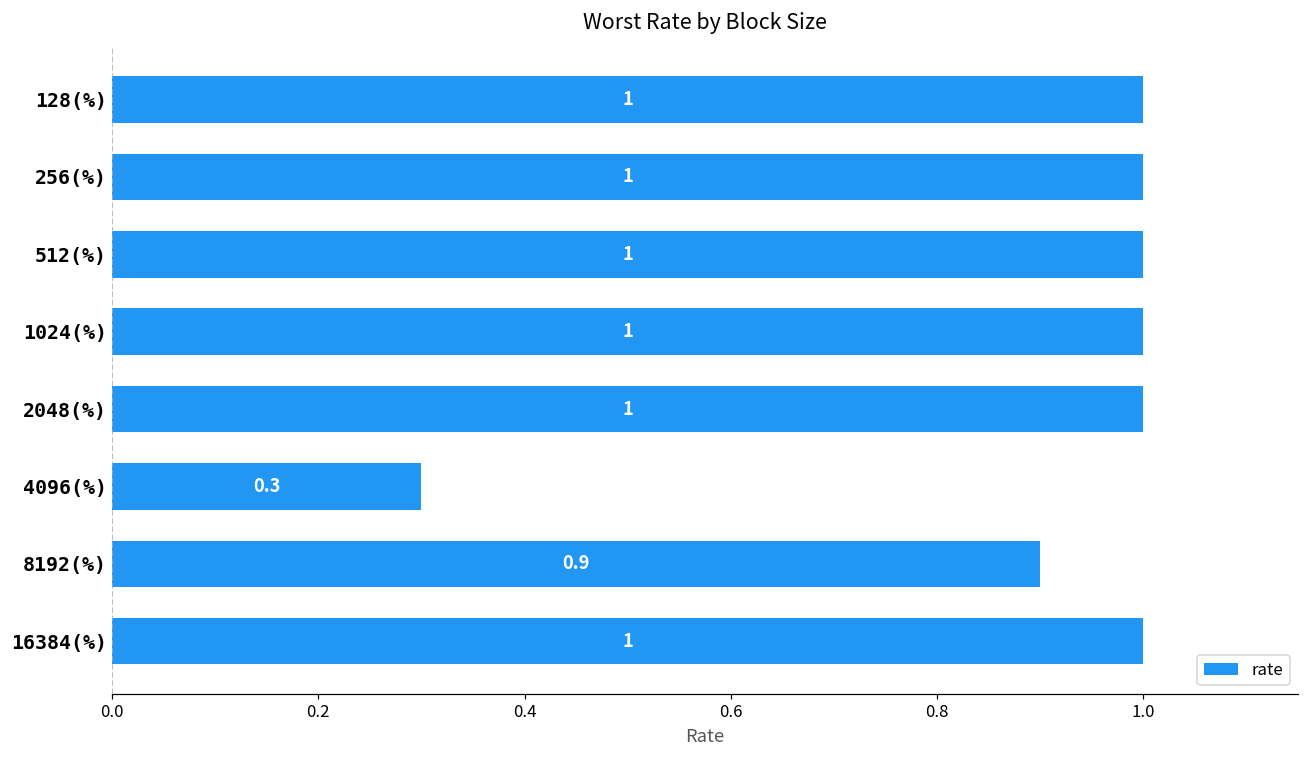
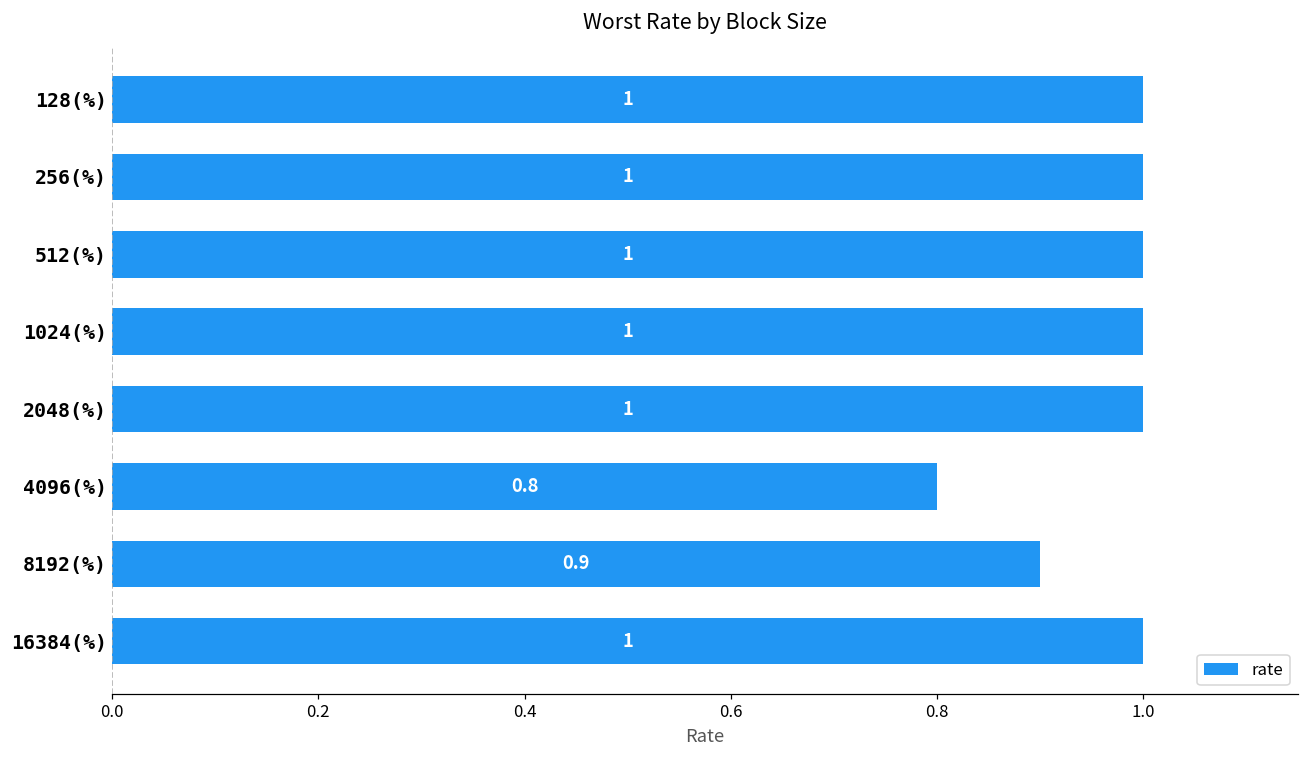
4096(%): 0.3 -> 0.8
